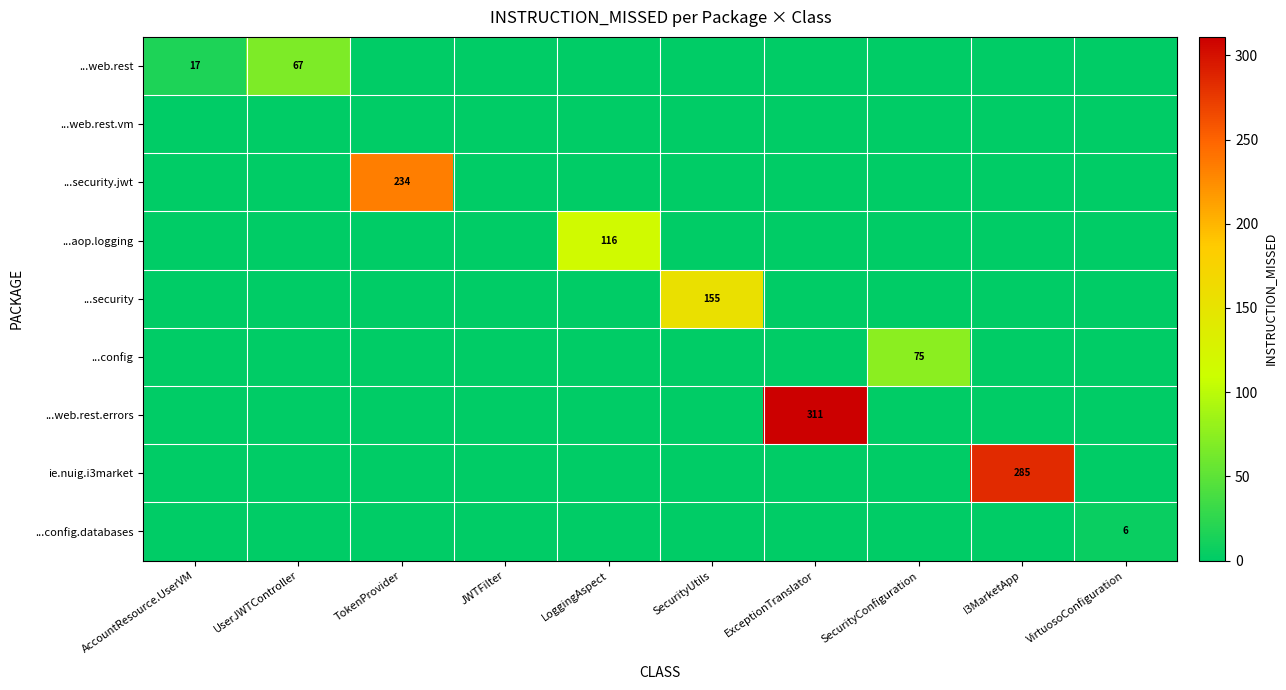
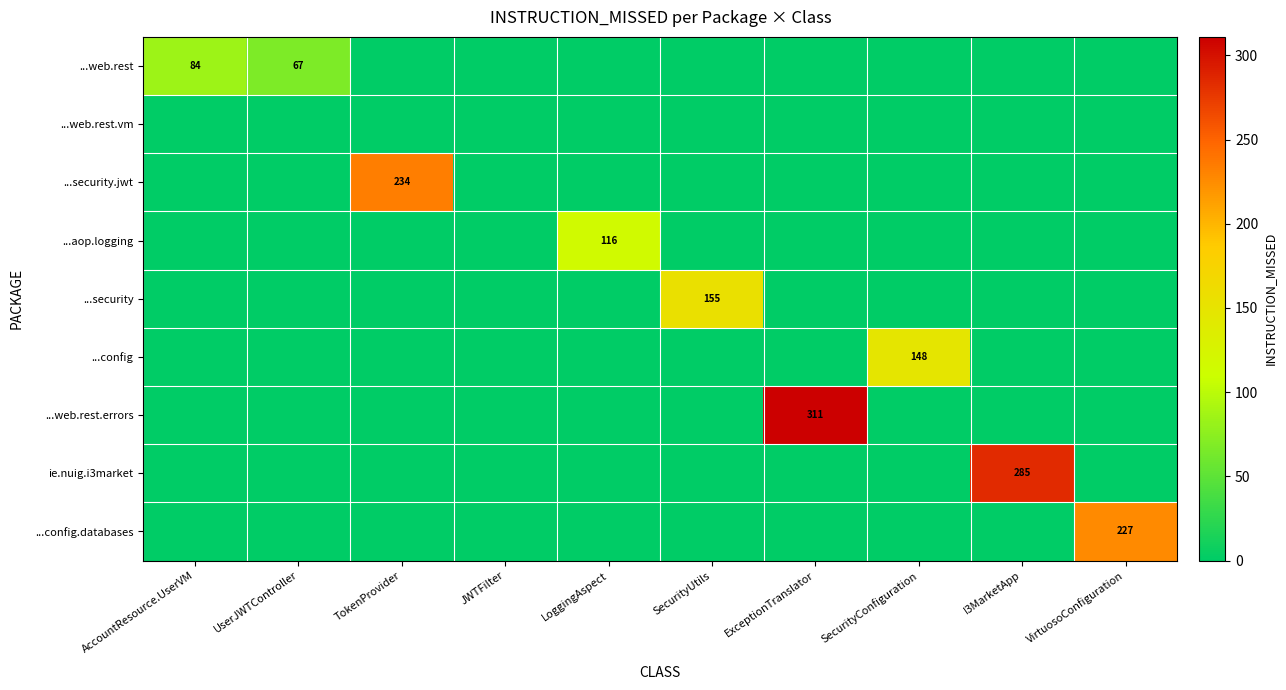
...web.rest, AccountResource.UserVM: 17 -> 84
...config, SecurityConfiguration: 75 -> 148
...config.databases, VirtuosoConfiguration: 6 -> 227
